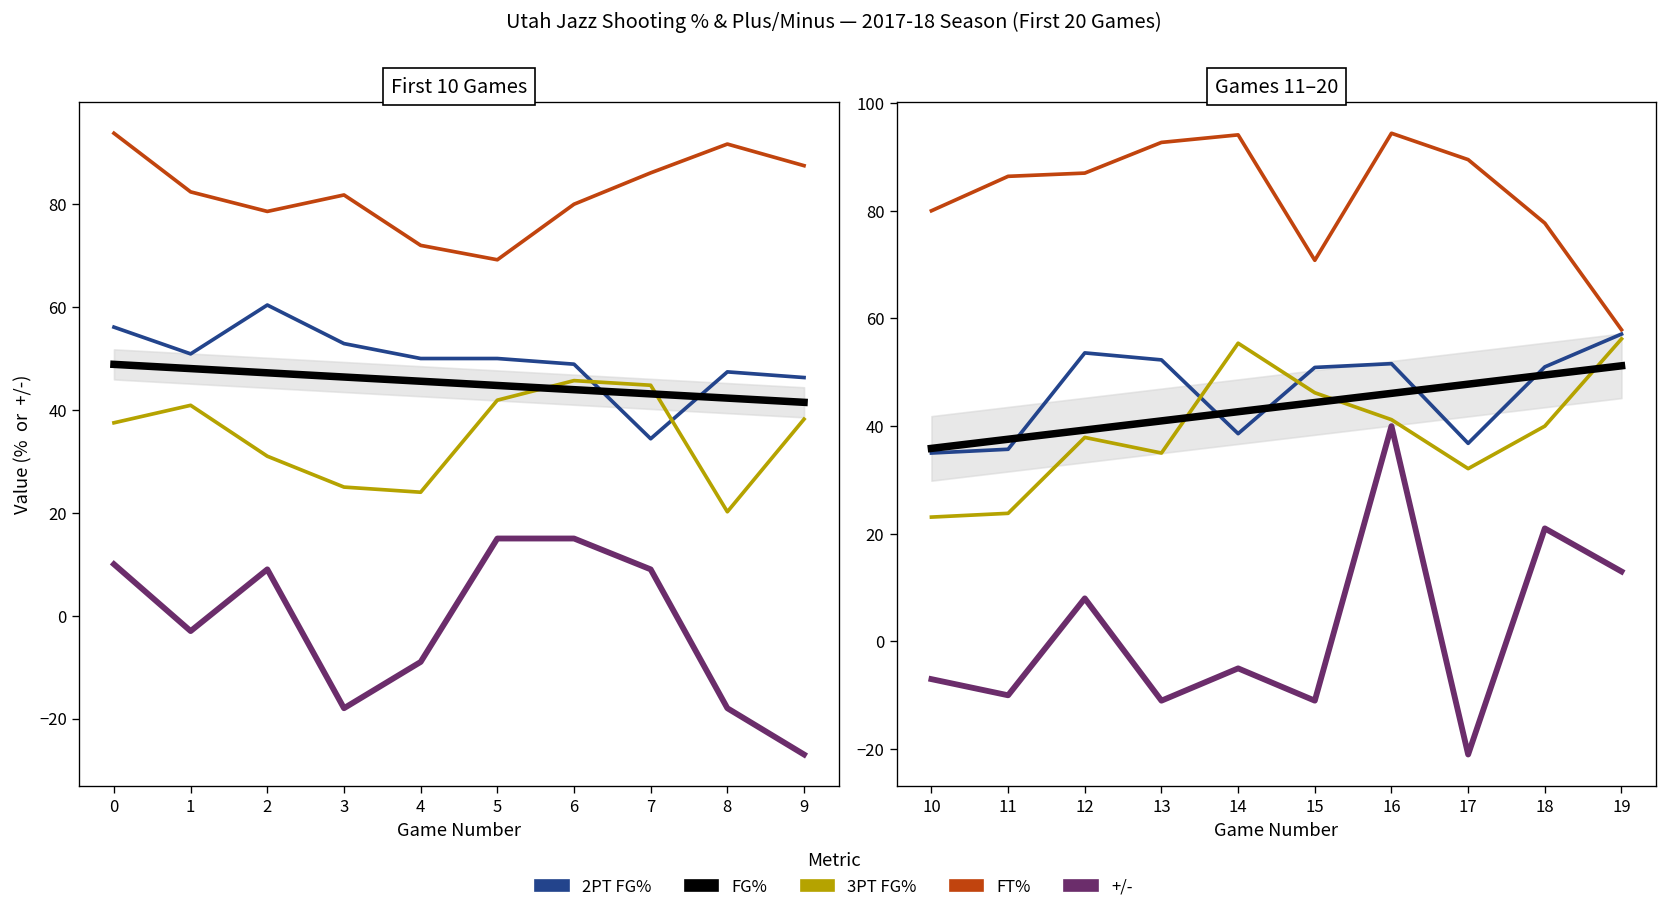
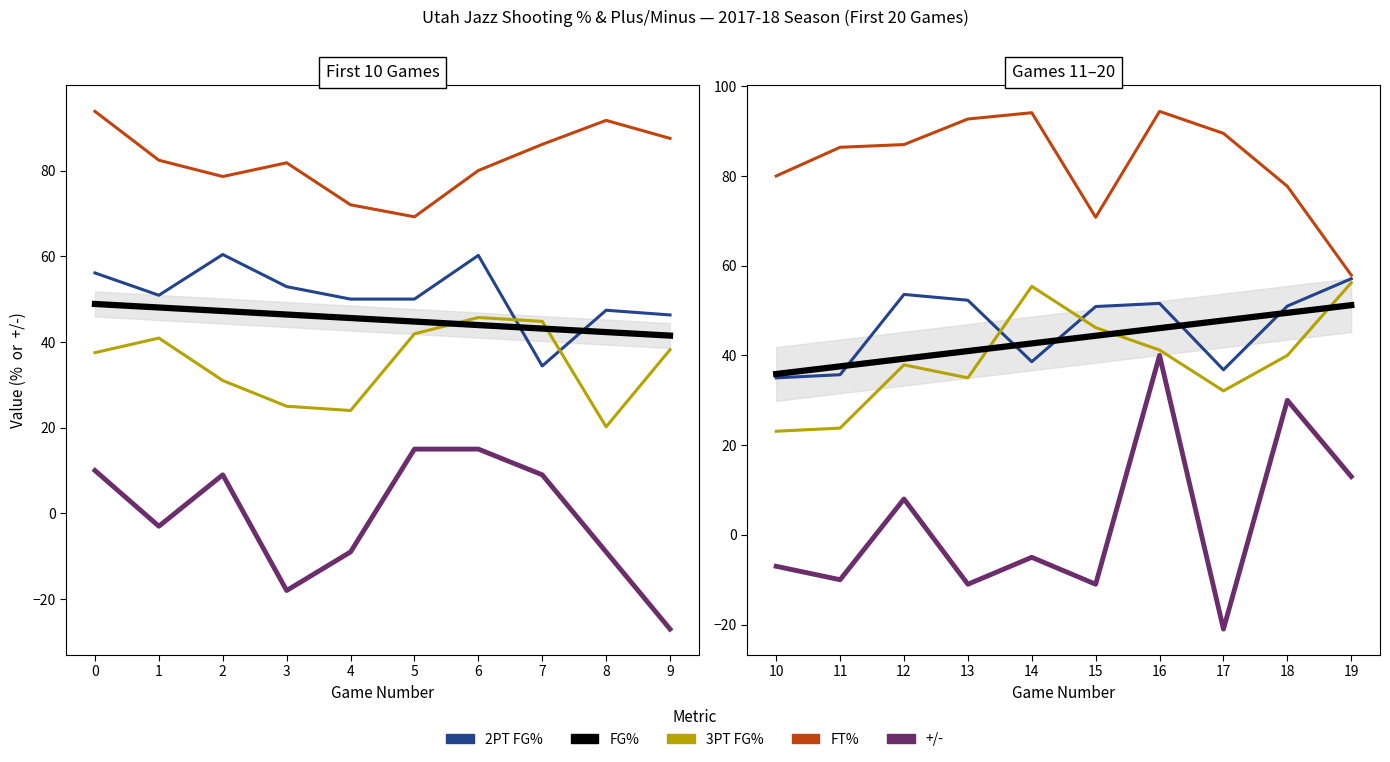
First 10 Games, 2PT FG%, 6: 49 -> 60
First 10 Games, +/-, 8: -18 -> -9
Games 11–20, +/-, 18: 21 -> 30
